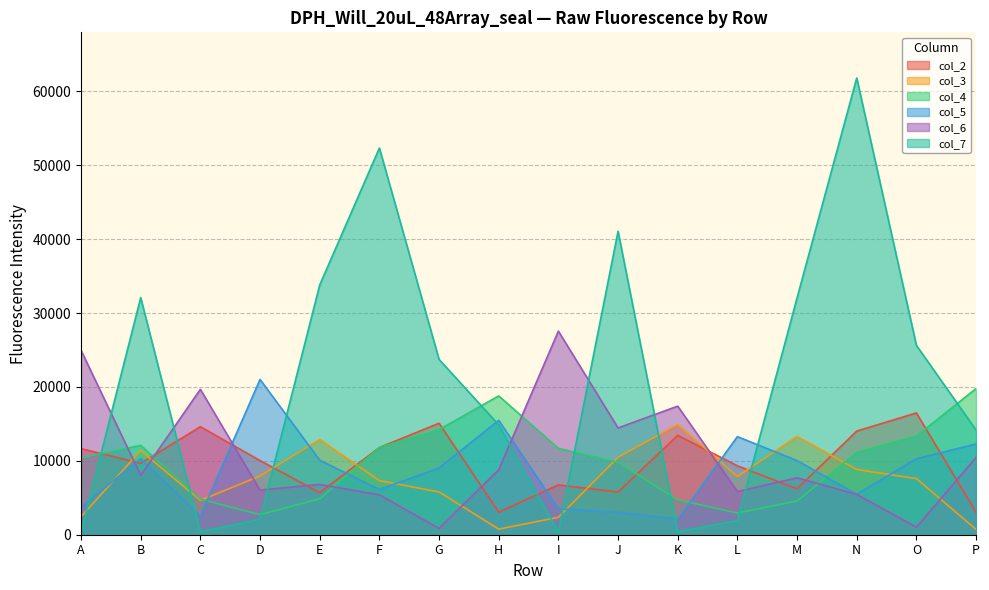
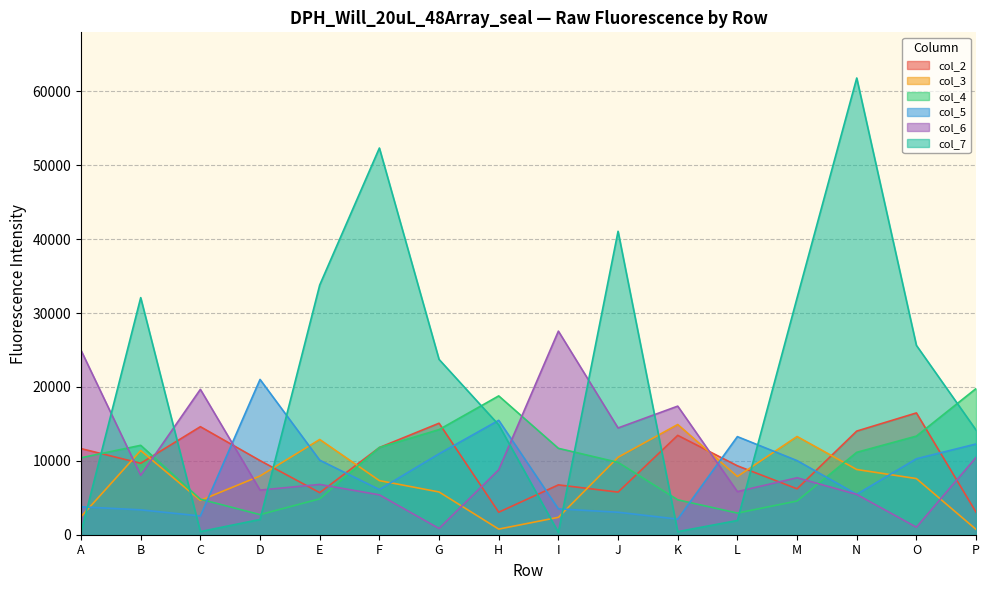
col_5, B: 10000 -> 3000
col_5, G: 9000 -> 11000
